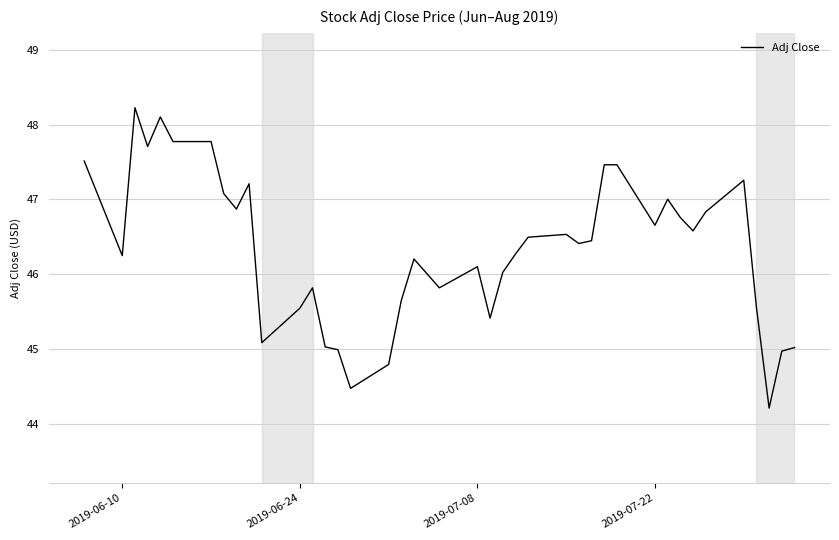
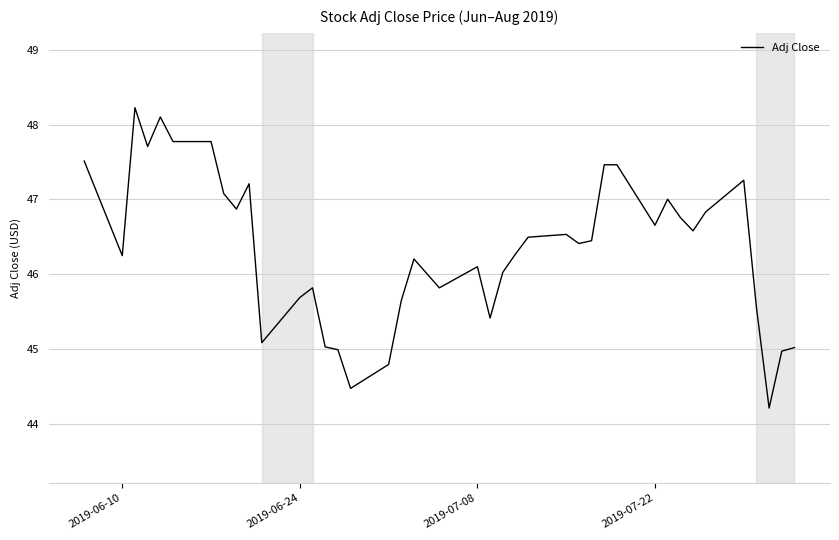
2019-06-24: 45.5 -> 45.7
